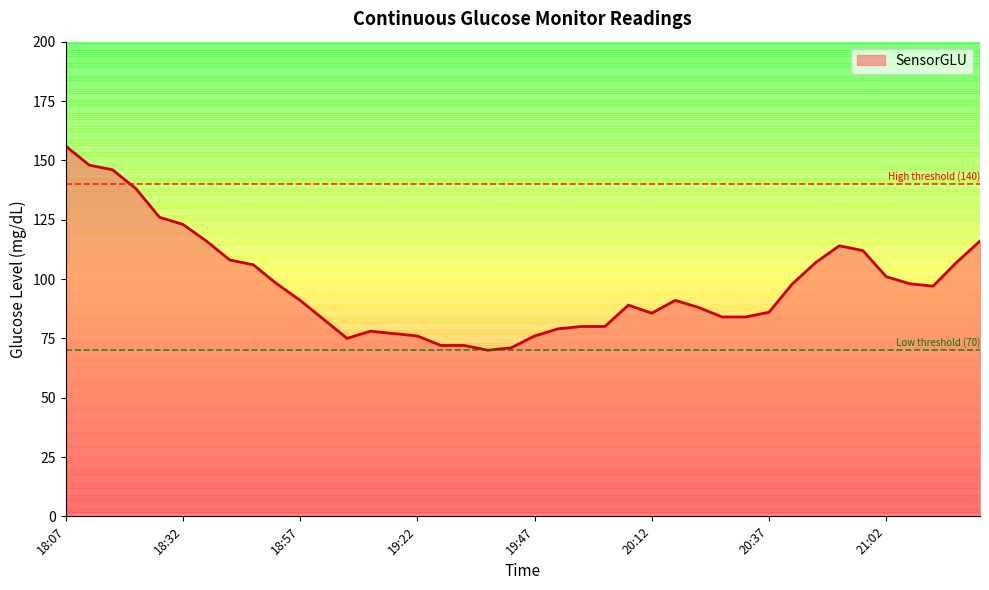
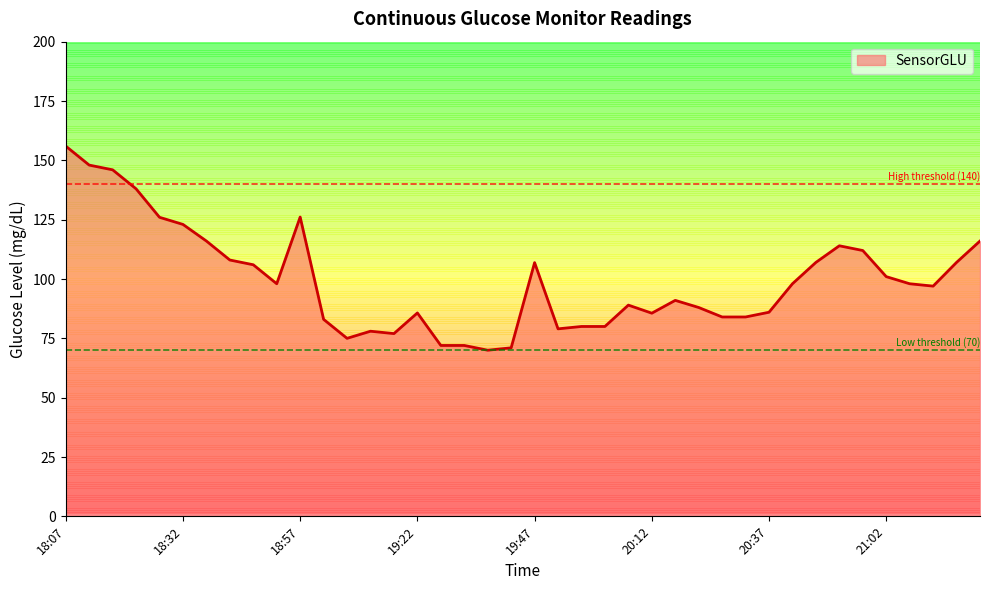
18:57: 91 -> 126
19:22: 76 -> 86
19:47: 76 -> 107
